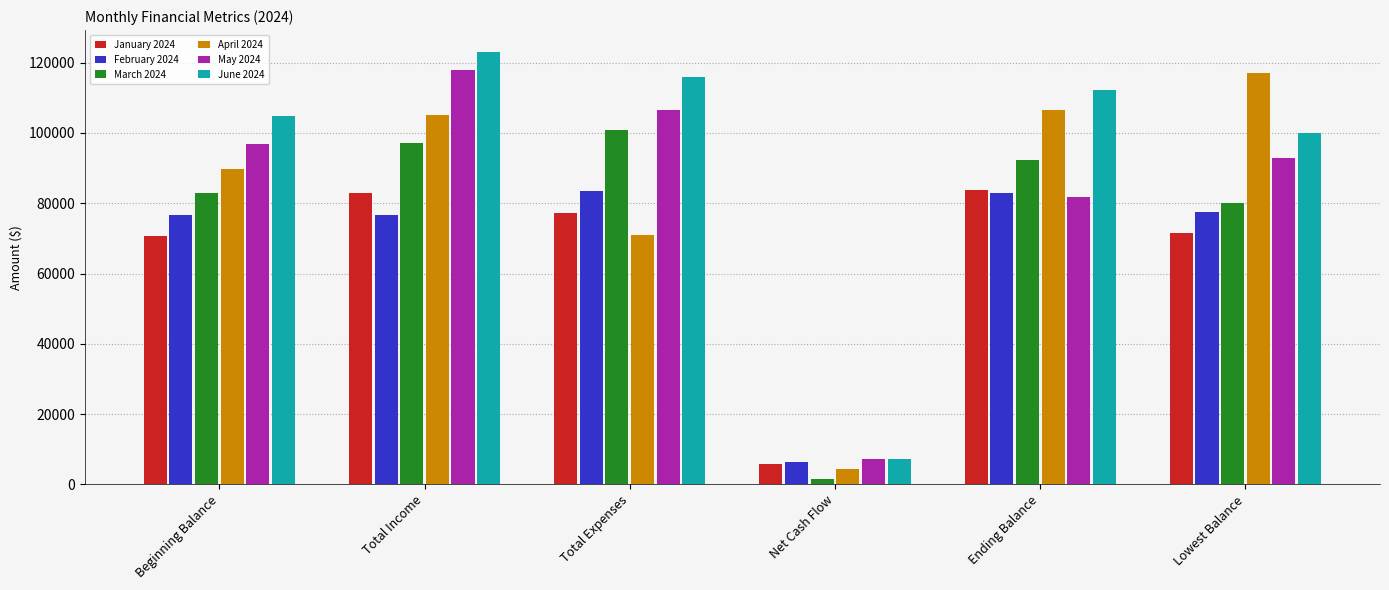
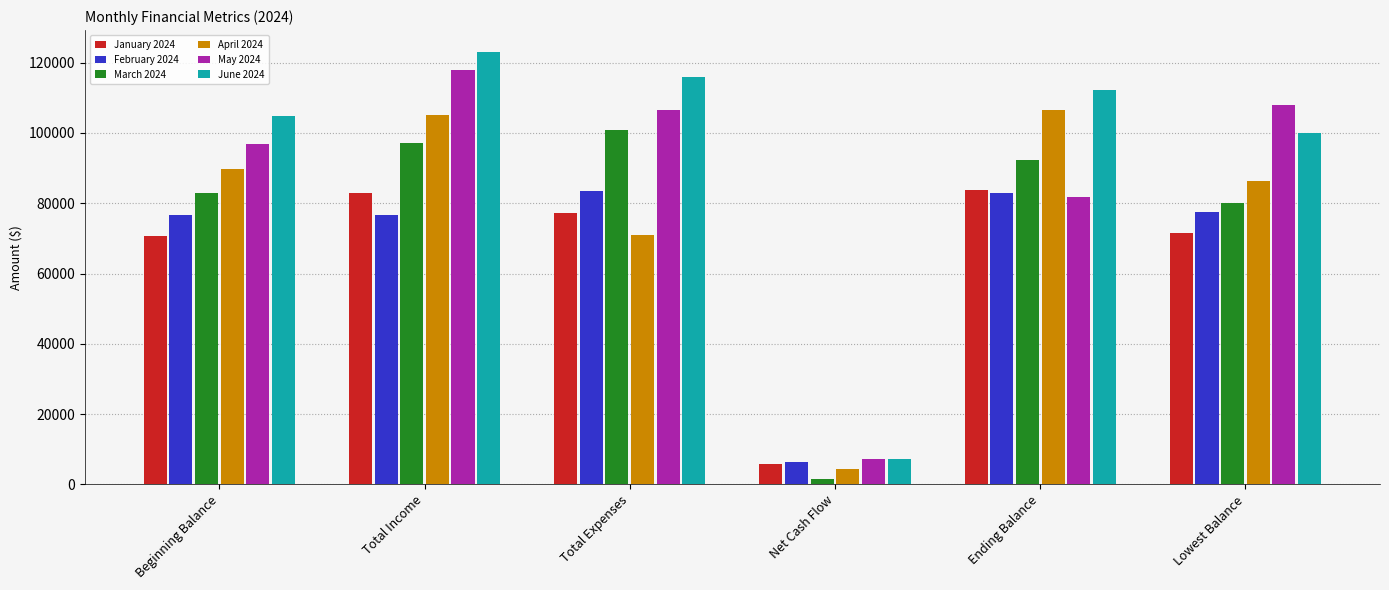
April 2024, Lowest Balance: 117000 -> 86000
May 2024, Lowest Balance: 93000 -> 108000
